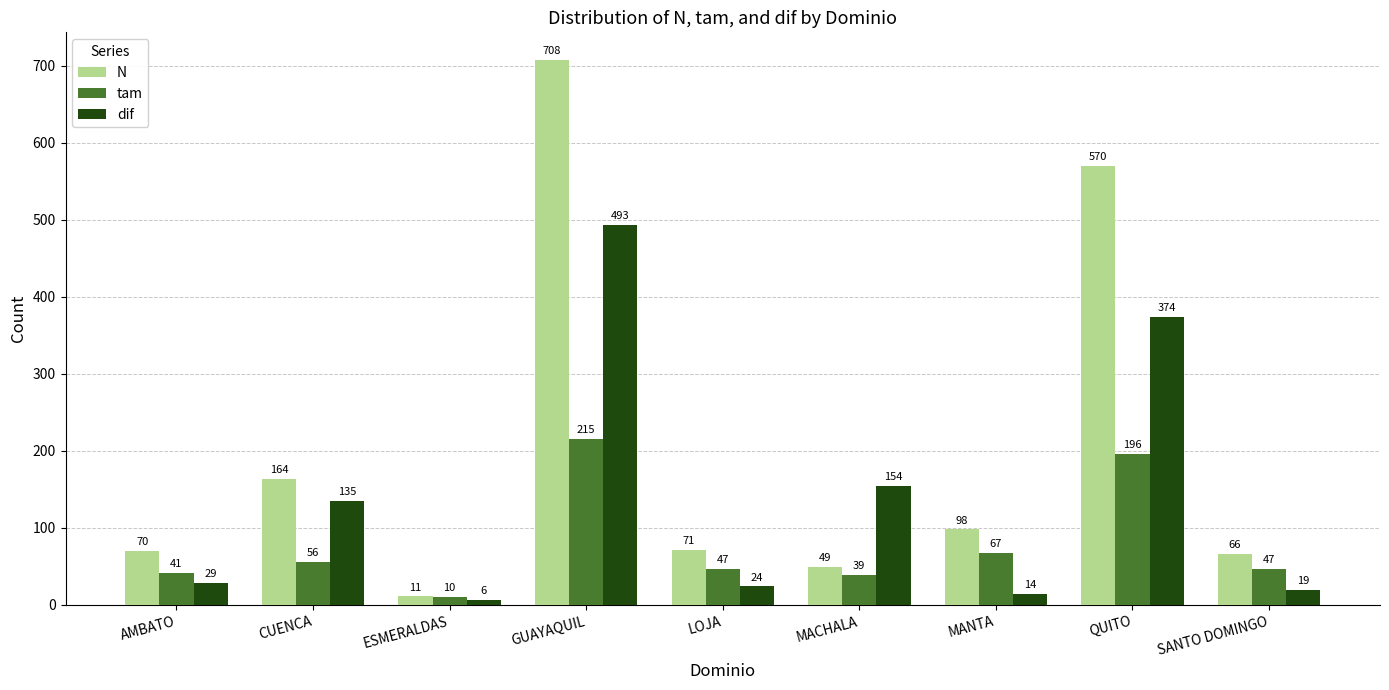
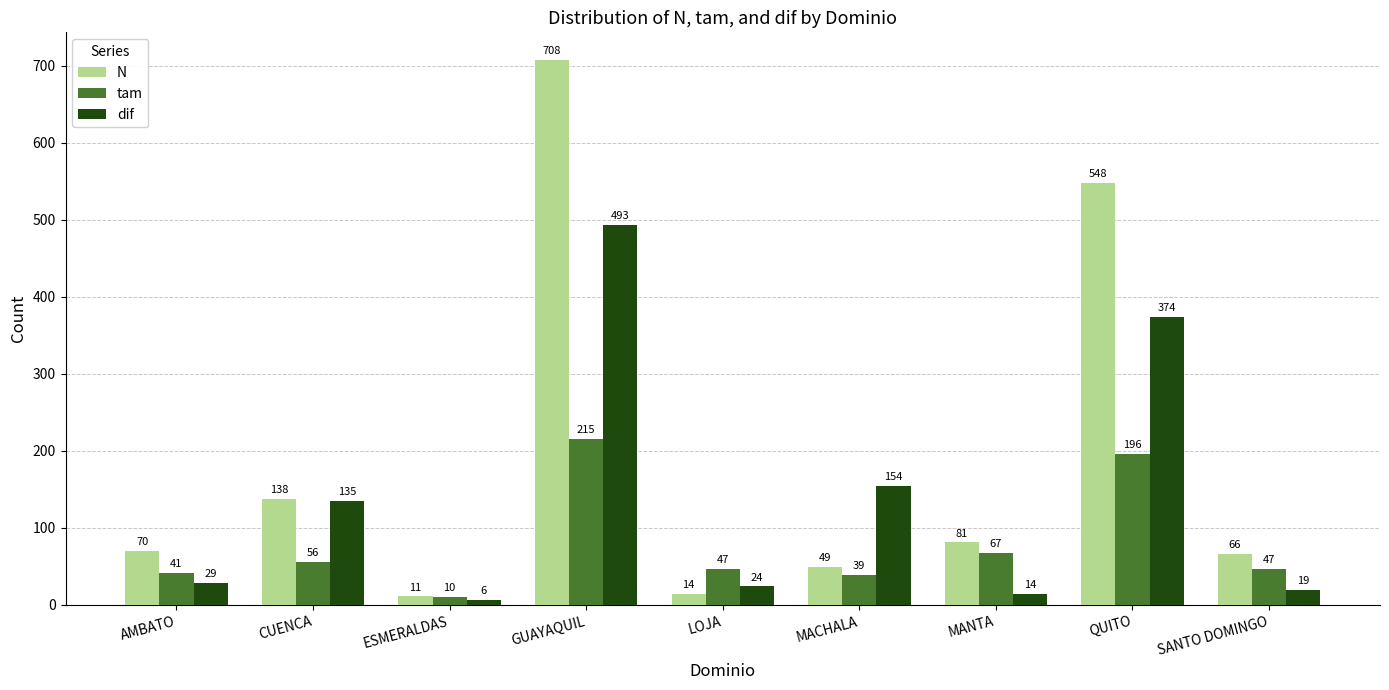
N, CUENCA: 164 -> 138
N, LOJA: 71 -> 14
N, MANTA: 98 -> 81
N, QUITO: 570 -> 548
